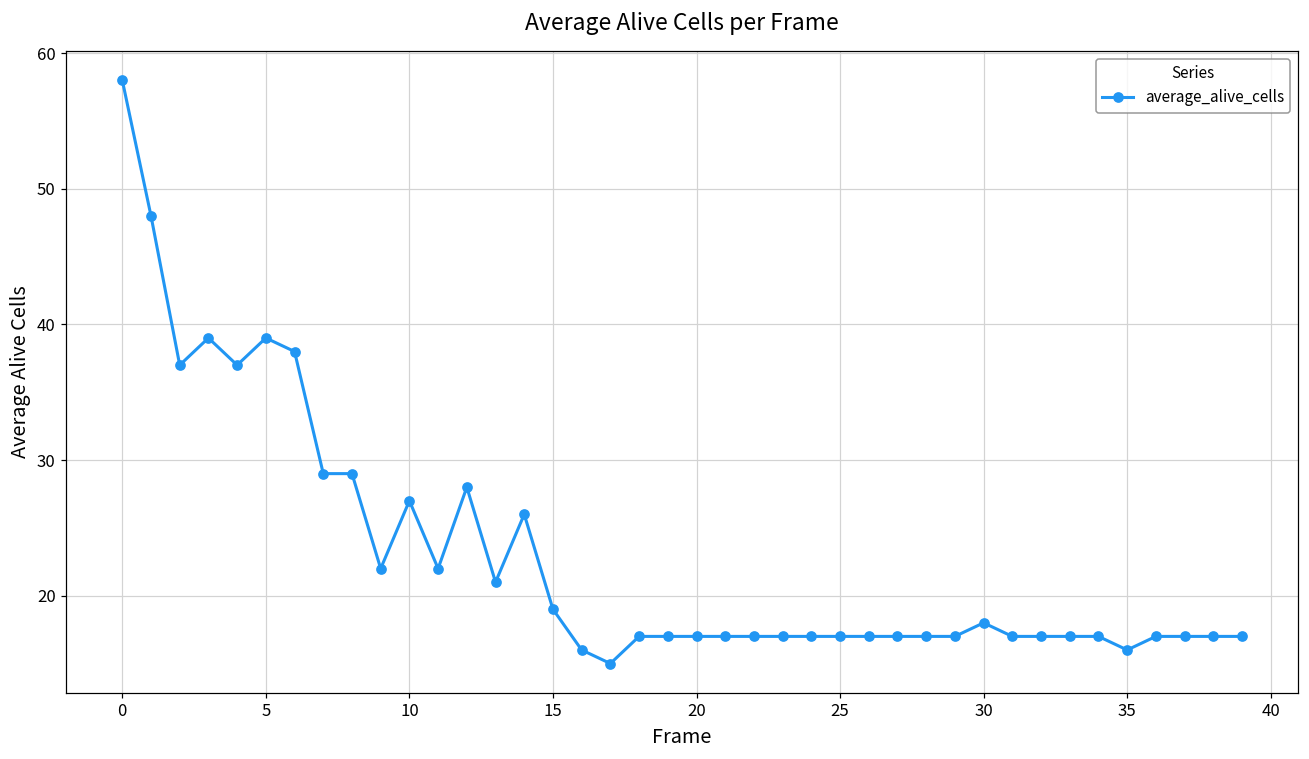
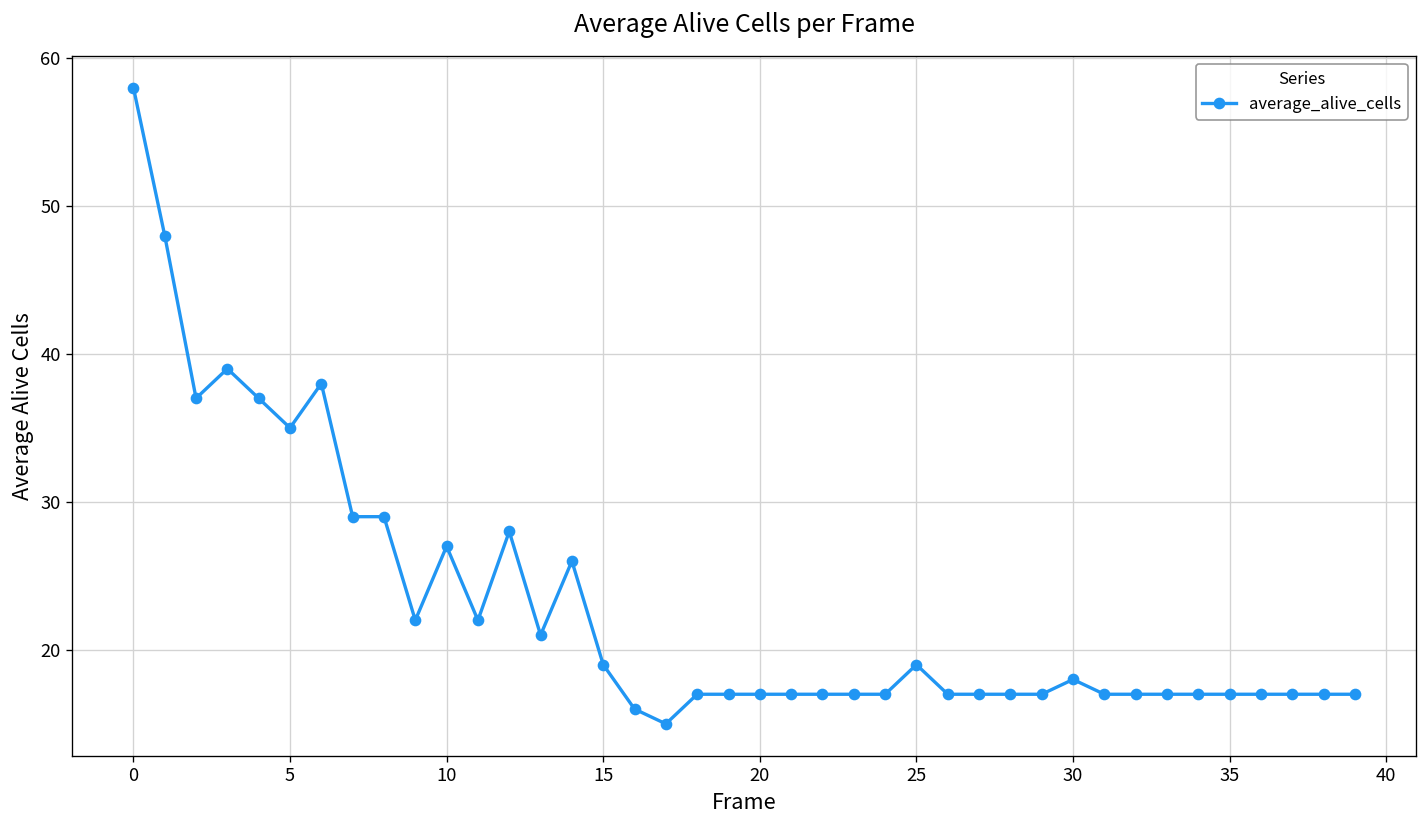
5: 39 -> 35
25: 17 -> 19
35: 16 -> 17
